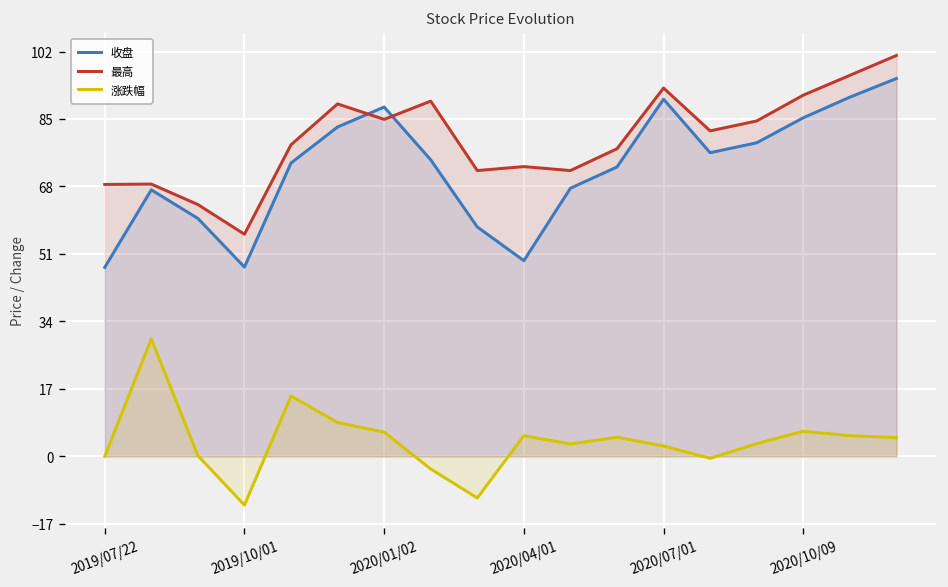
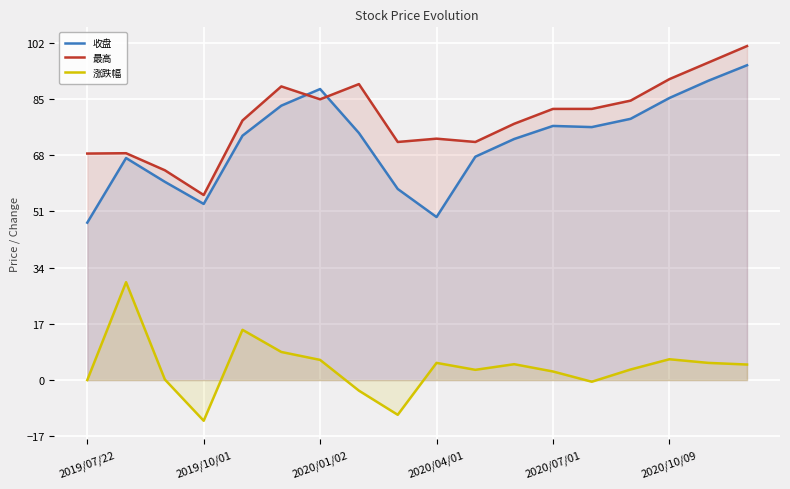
收盘, 2019/10/01: 48 -> 53
收盘, 2020/07/01: 90 -> 77
最高, 2020/07/01: 93 -> 82
